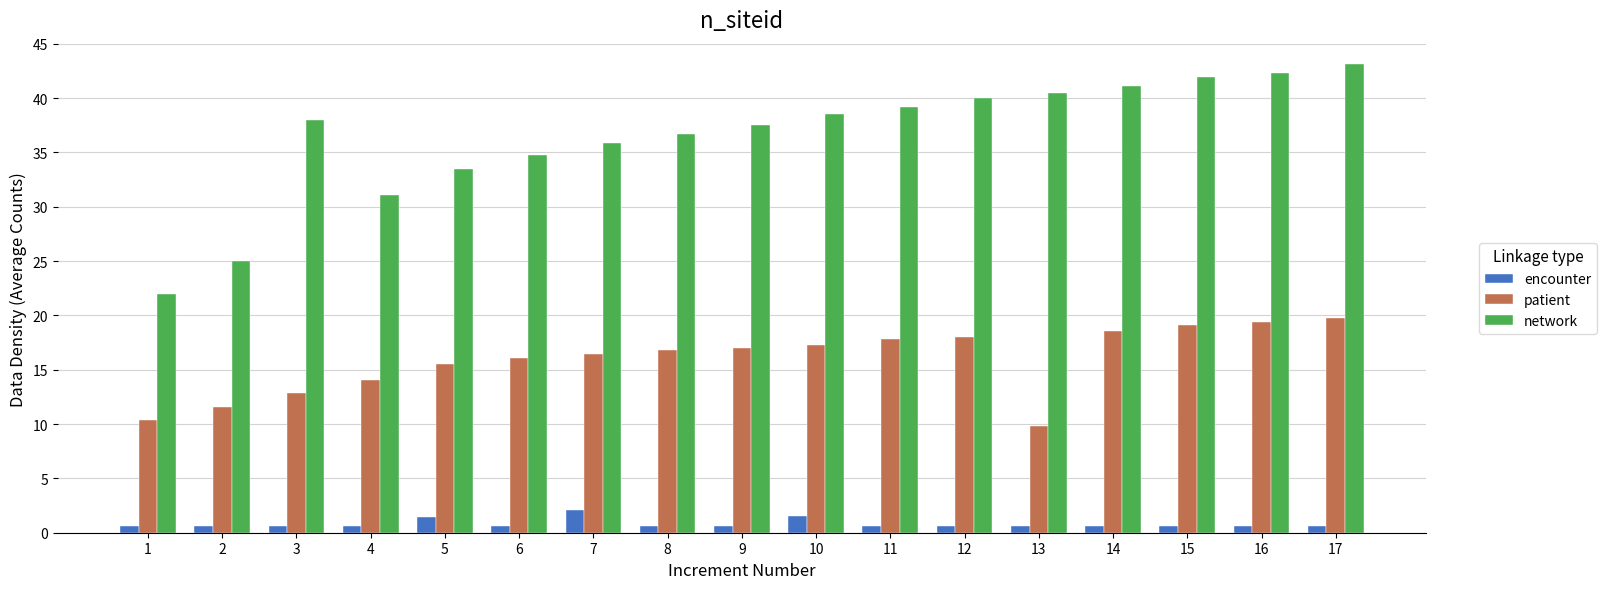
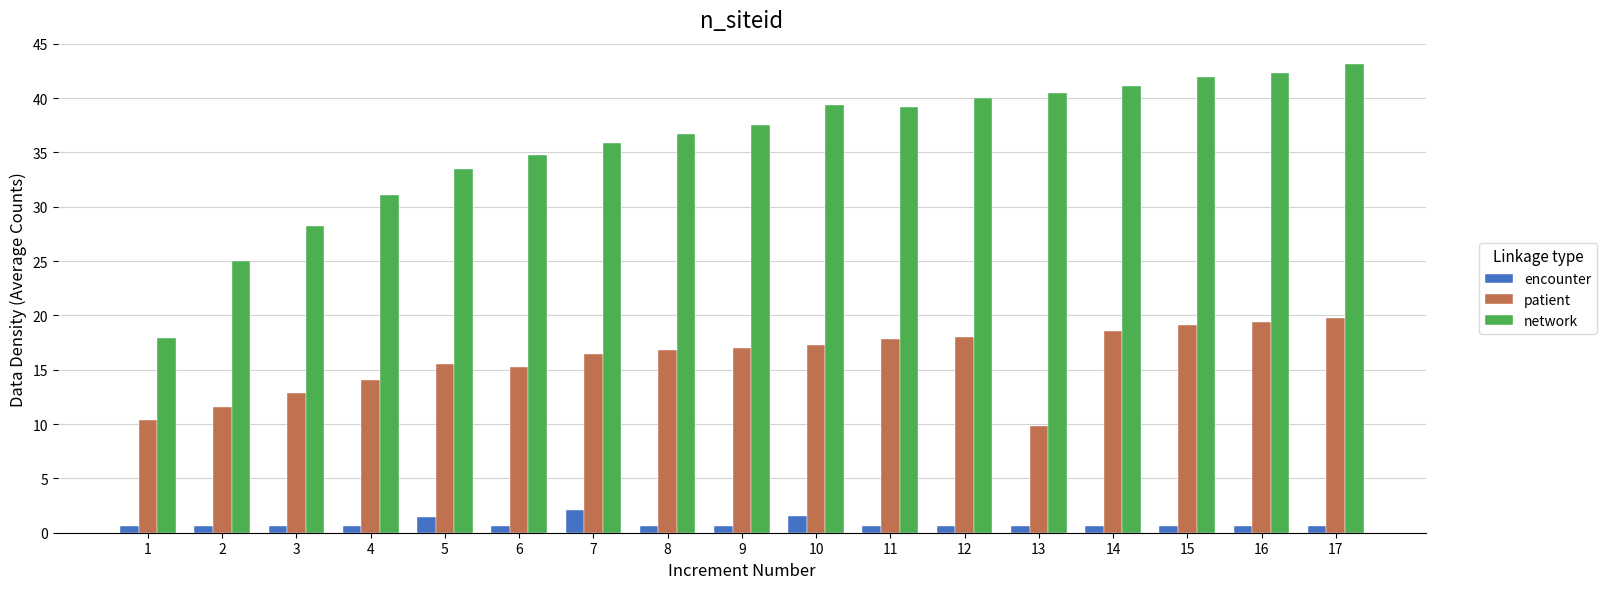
network, 1: 22.0 -> 17.9
network, 3: 38.0 -> 28.2
patient, 6: 16.1 -> 15.3
network, 10: 38.5 -> 39.4
